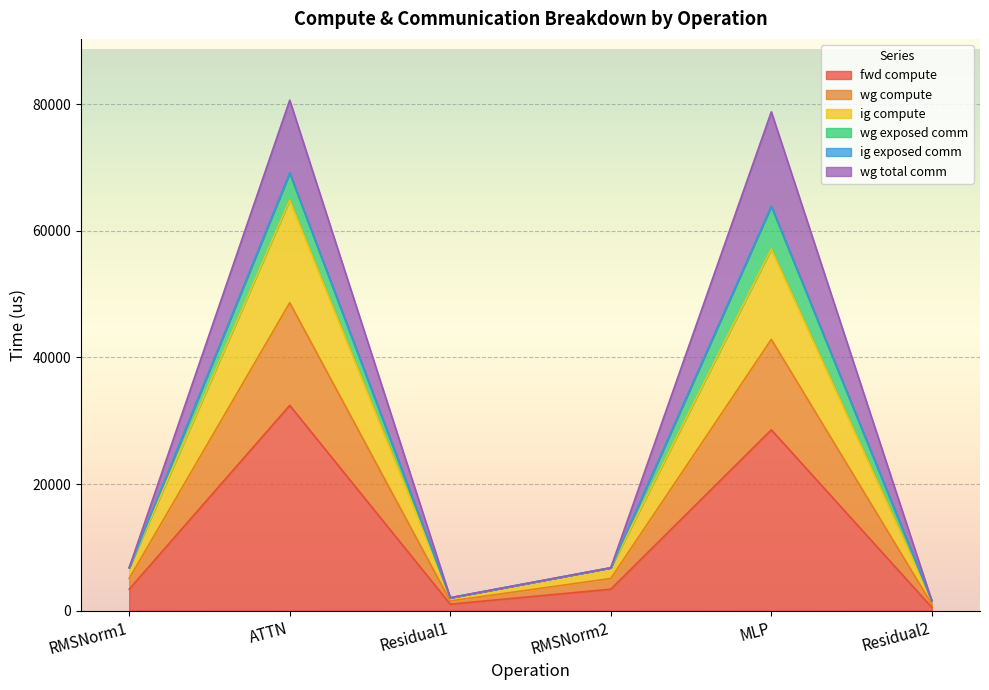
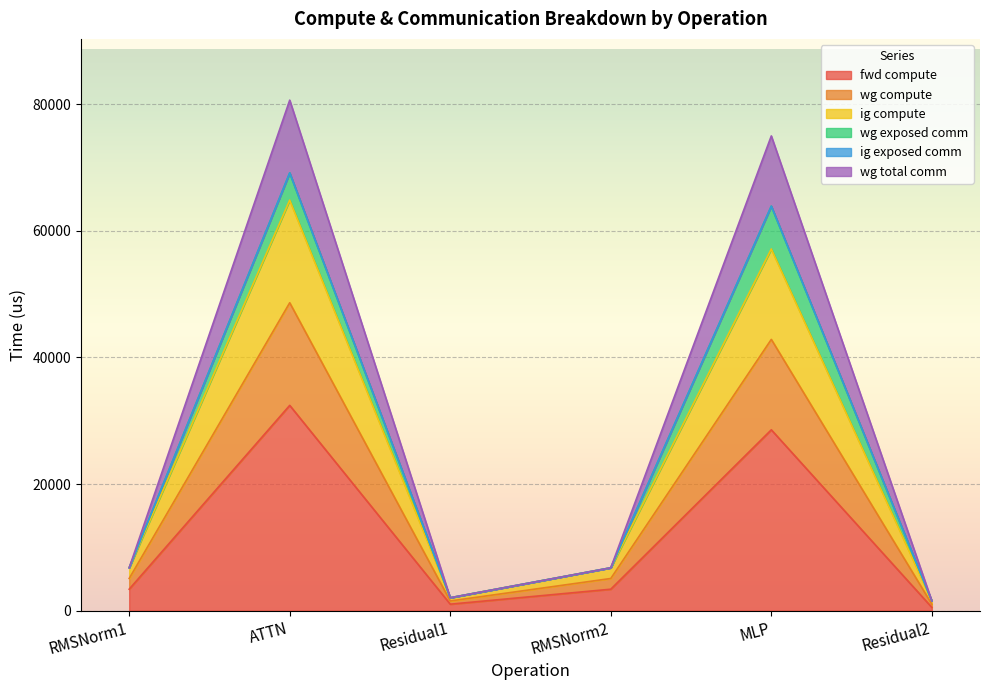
wg total comm, MLP: 15000 -> 11000
